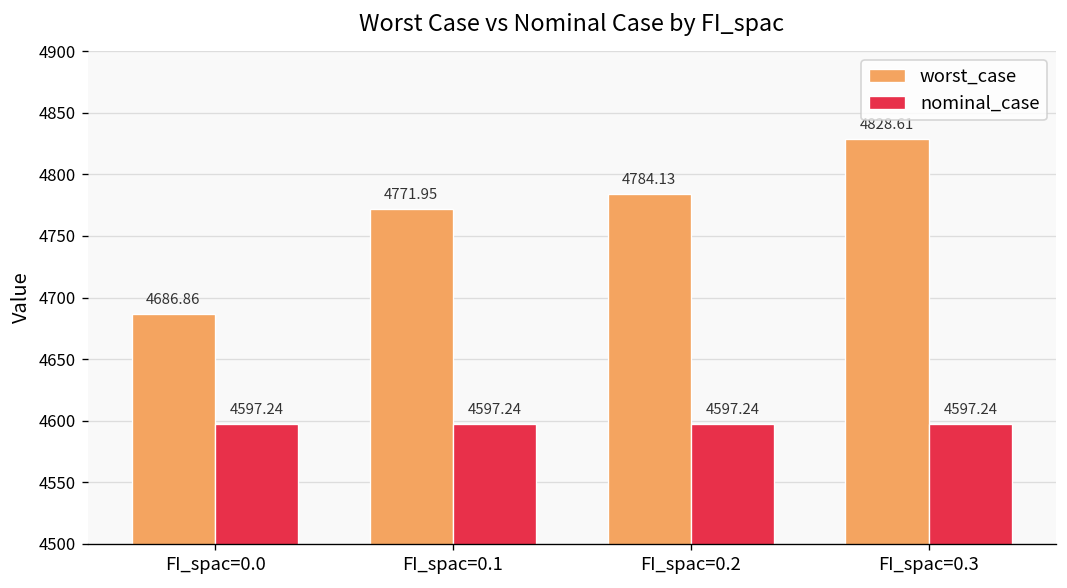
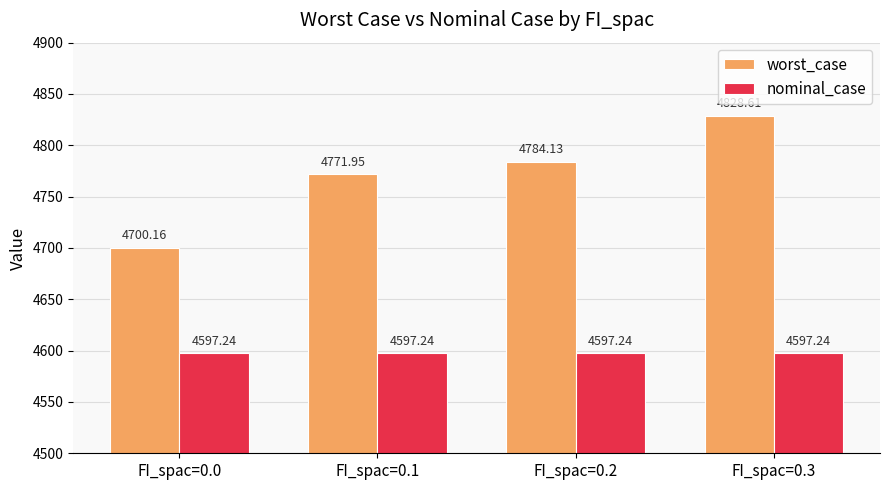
worst_case, FI_spac=0.0: 4686.86 -> 4700.16
